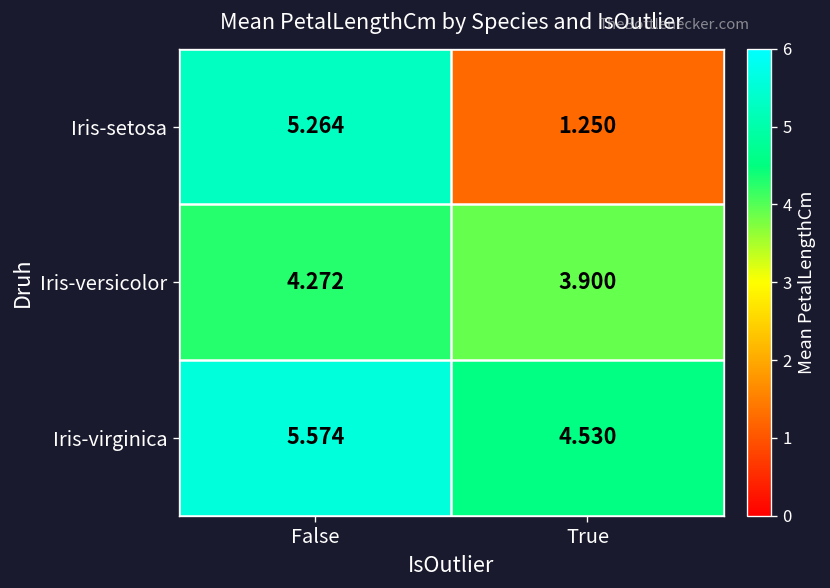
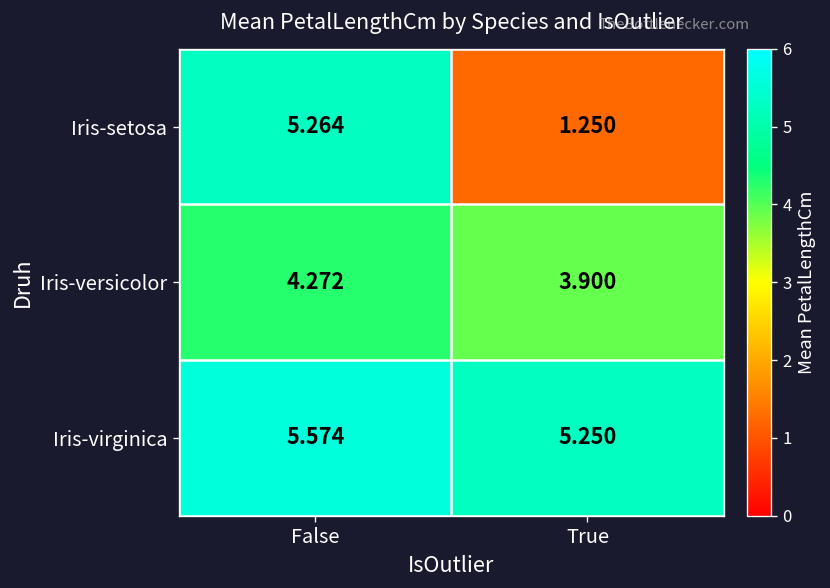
Iris-virginica, True: 4.530 -> 5.250
